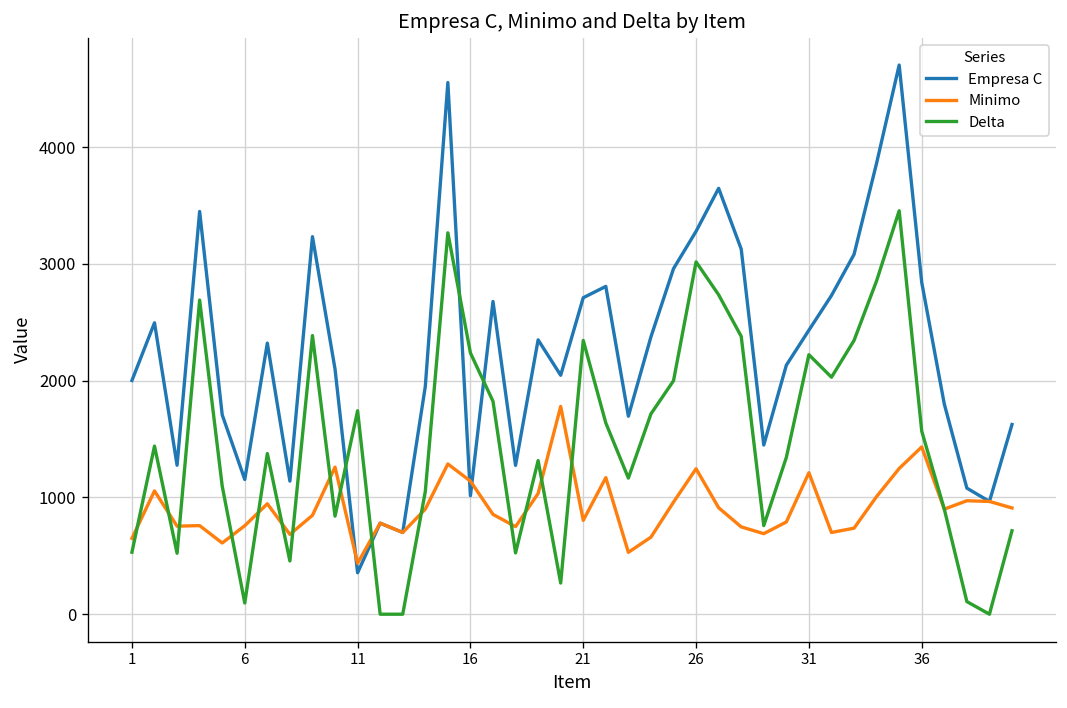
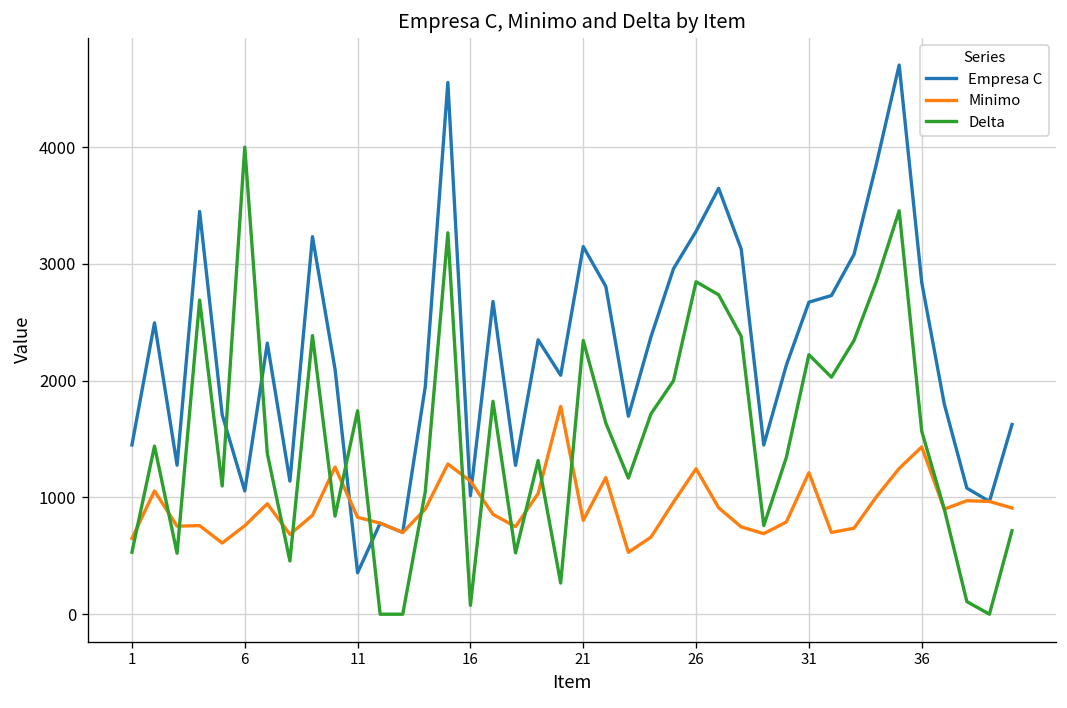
Empresa C, 1: 2000 -> 1500
Empresa C, 6: 1200 -> 1100
Delta, 6: 100 -> 4000
Minimo, 11: 400 -> 800
Delta, 16: 2200 -> 100
Empresa C, 21: 2700 -> 3100
Delta, 26: 3000 -> 2800
Empresa C, 31: 2400 -> 2700
